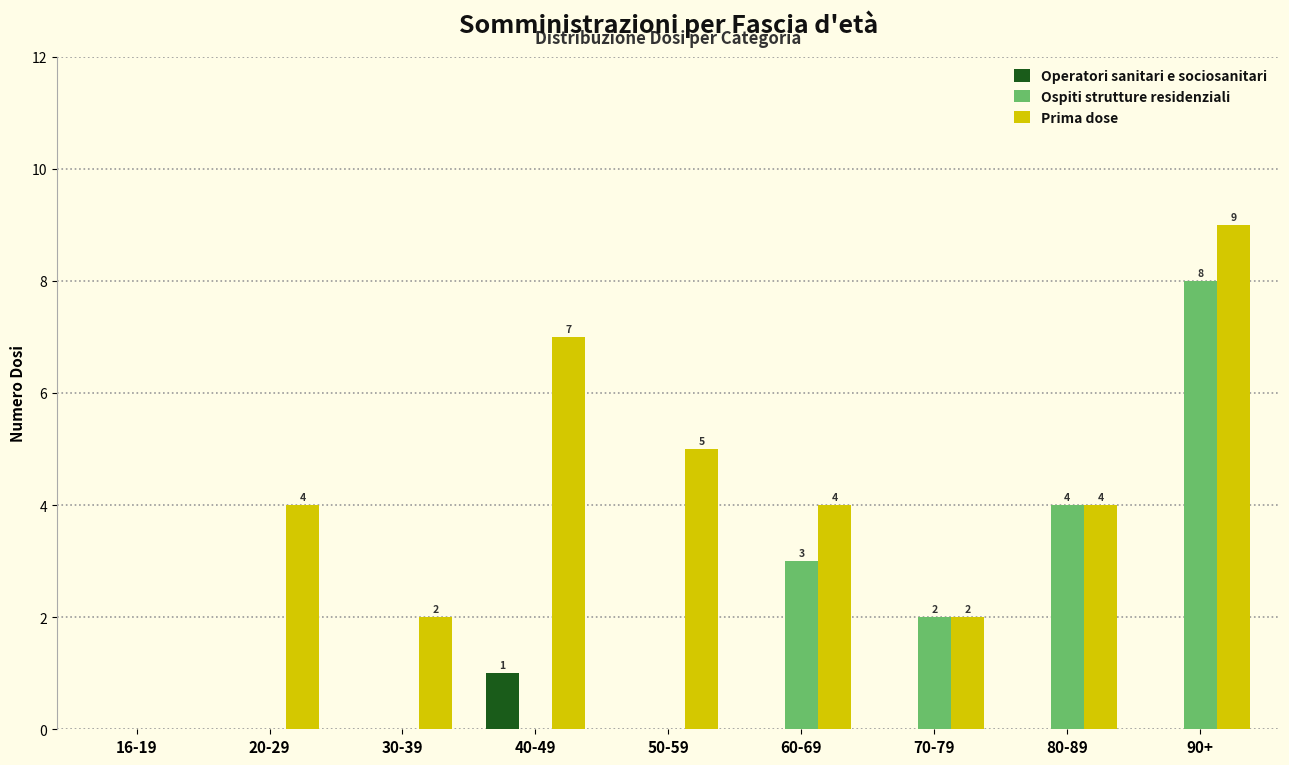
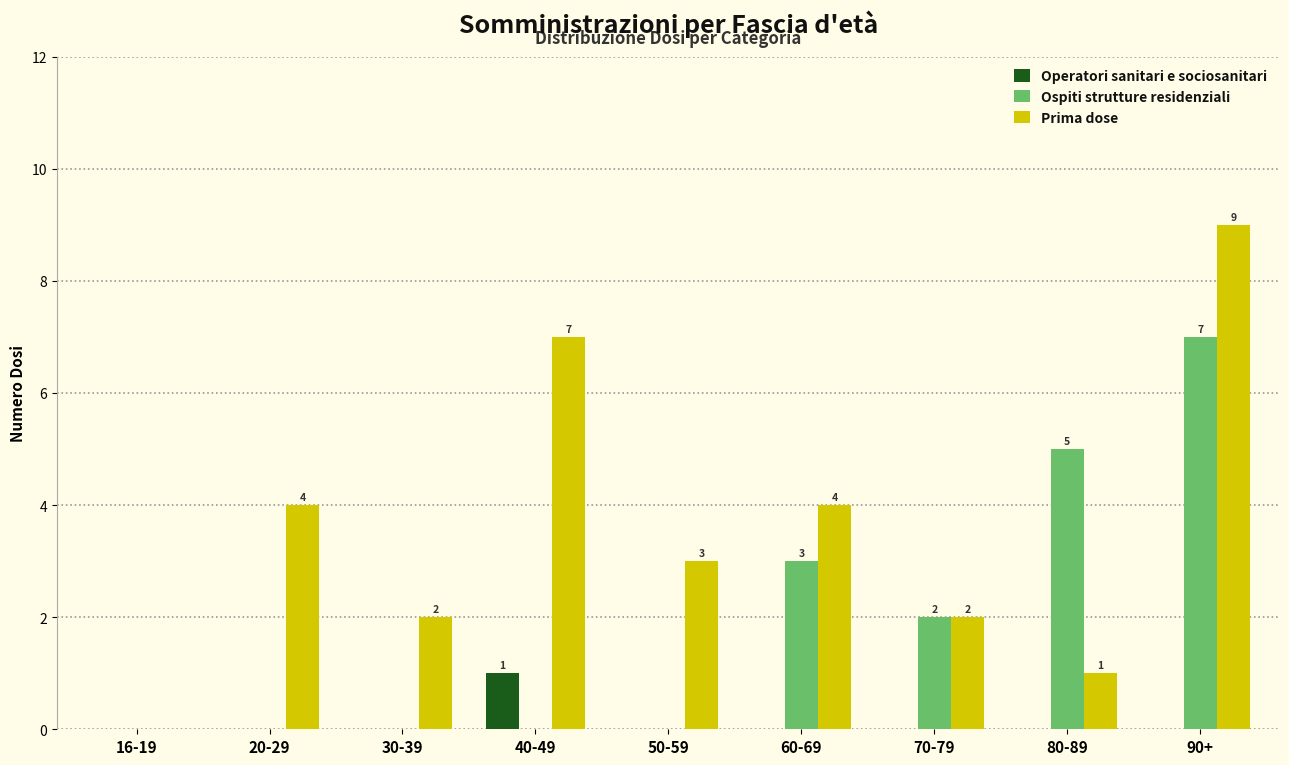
Prima dose, 50-59: 5 -> 3
Ospiti strutture residenziali, 80-89: 4 -> 5
Prima dose, 80-89: 4 -> 1
Ospiti strutture residenziali, 90+: 8 -> 7
